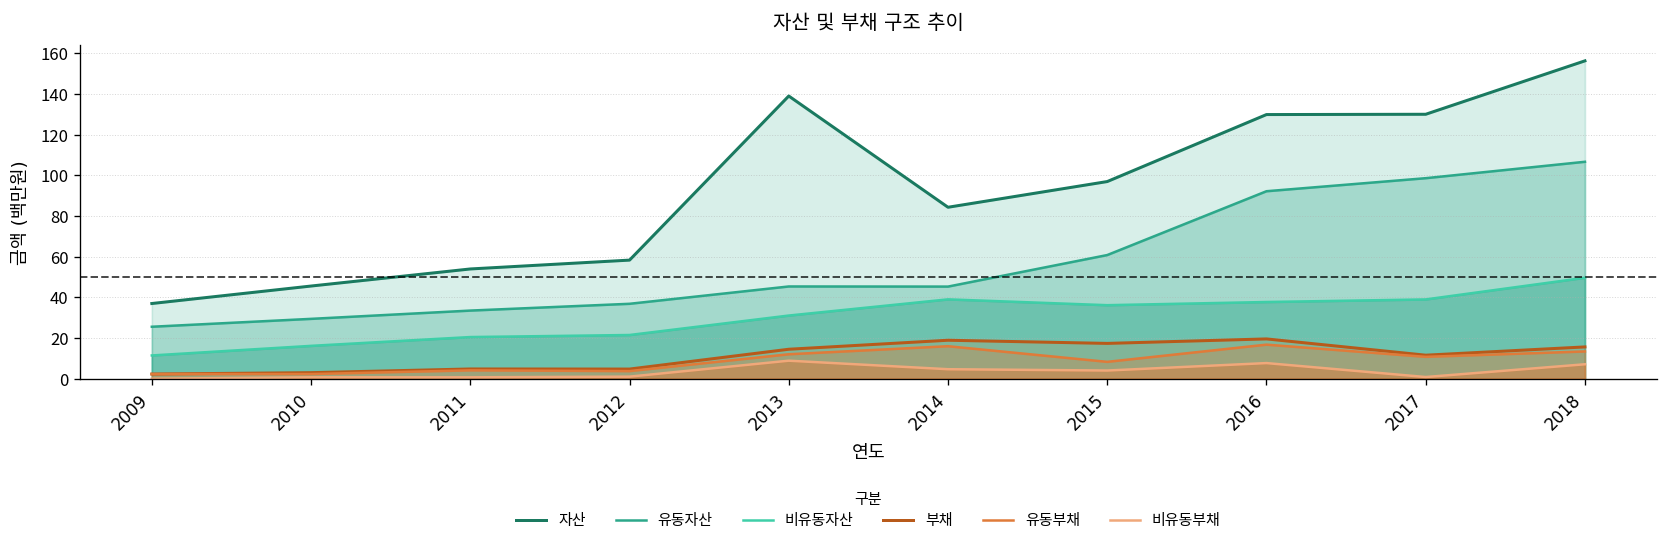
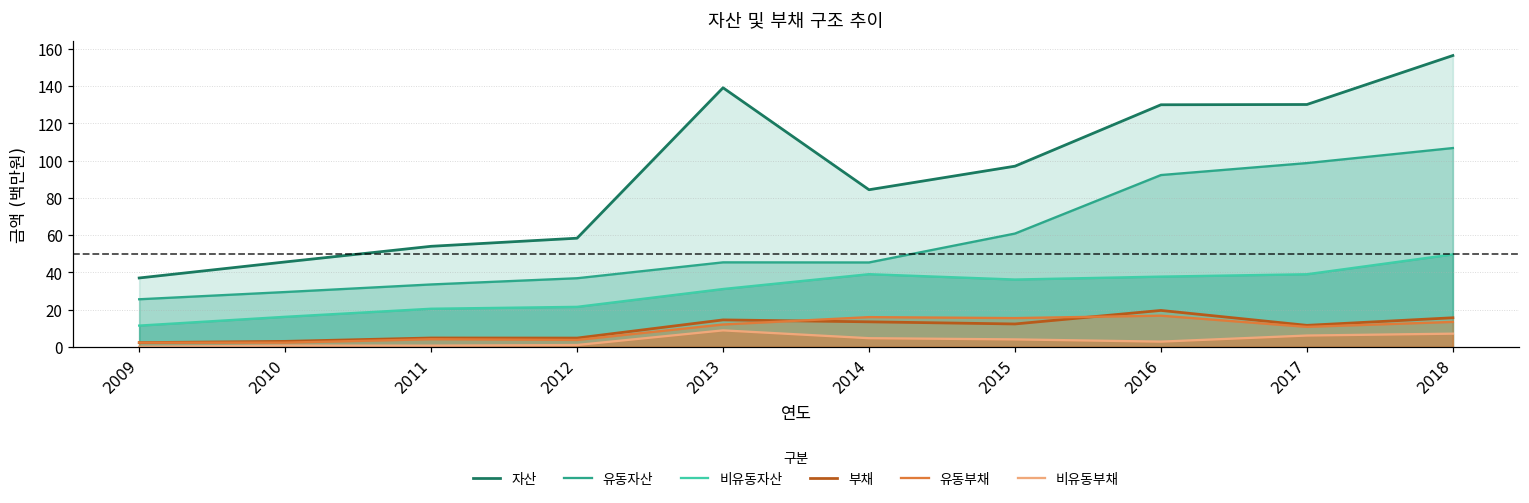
부채, 2014: 19 -> 13
부채, 2015: 17 -> 12
유동부채, 2015: 8 -> 15
비유동부채, 2016: 8 -> 3
비유동부채, 2017: 1 -> 6
